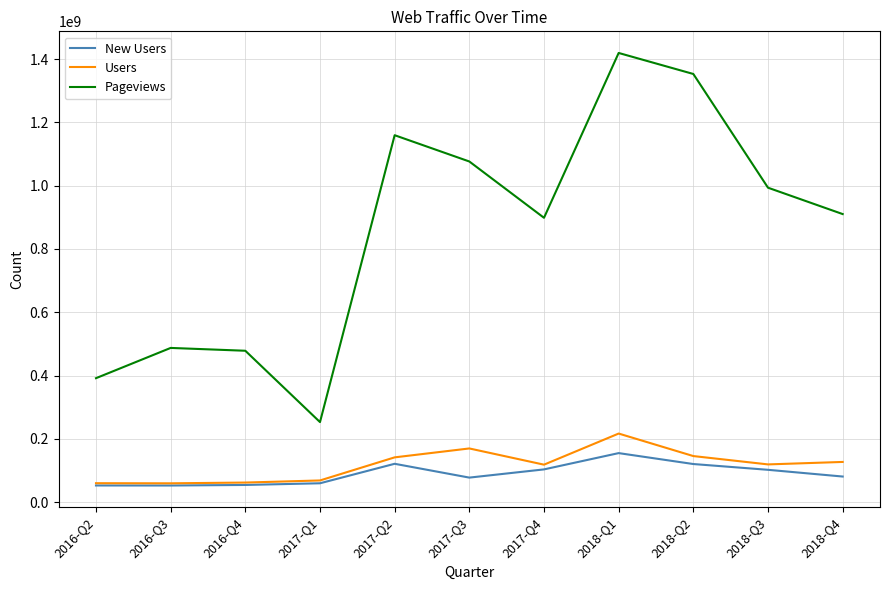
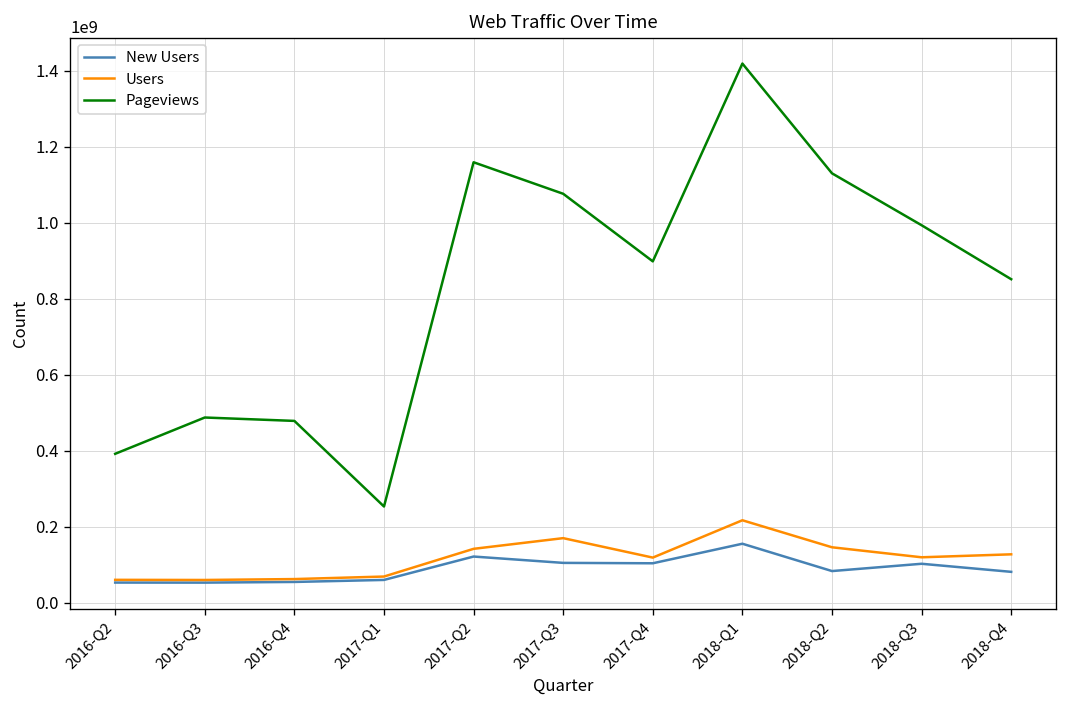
New Users, 2017-Q3: 80000000 -> 100000000
New Users, 2018-Q2: 120000000 -> 80000000
Pageviews, 2018-Q2: 1350000000 -> 1130000000
Pageviews, 2018-Q4: 910000000 -> 850000000
